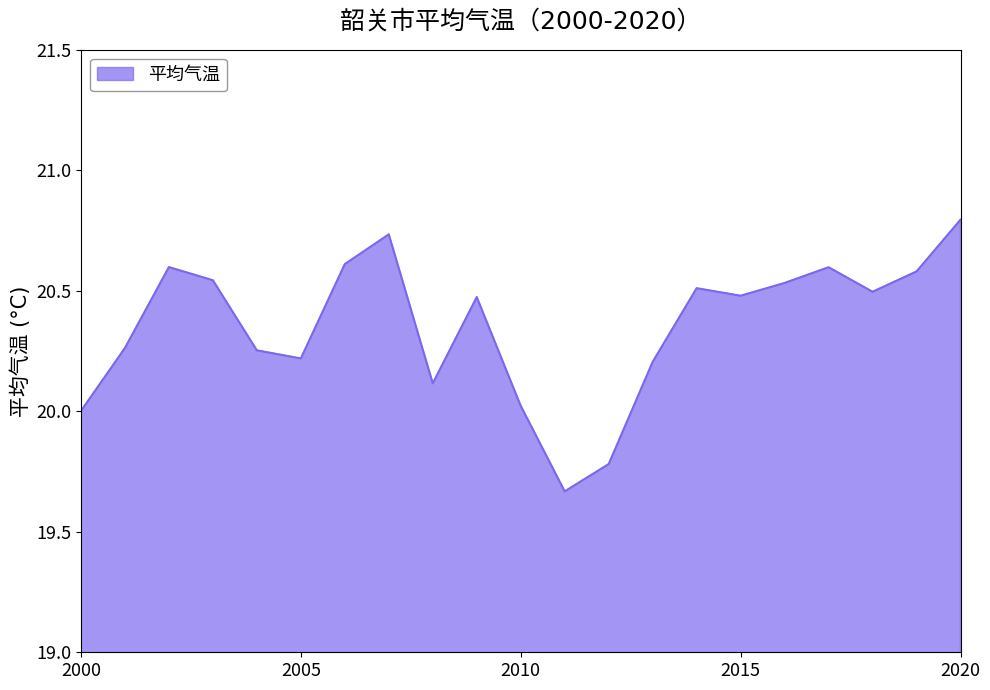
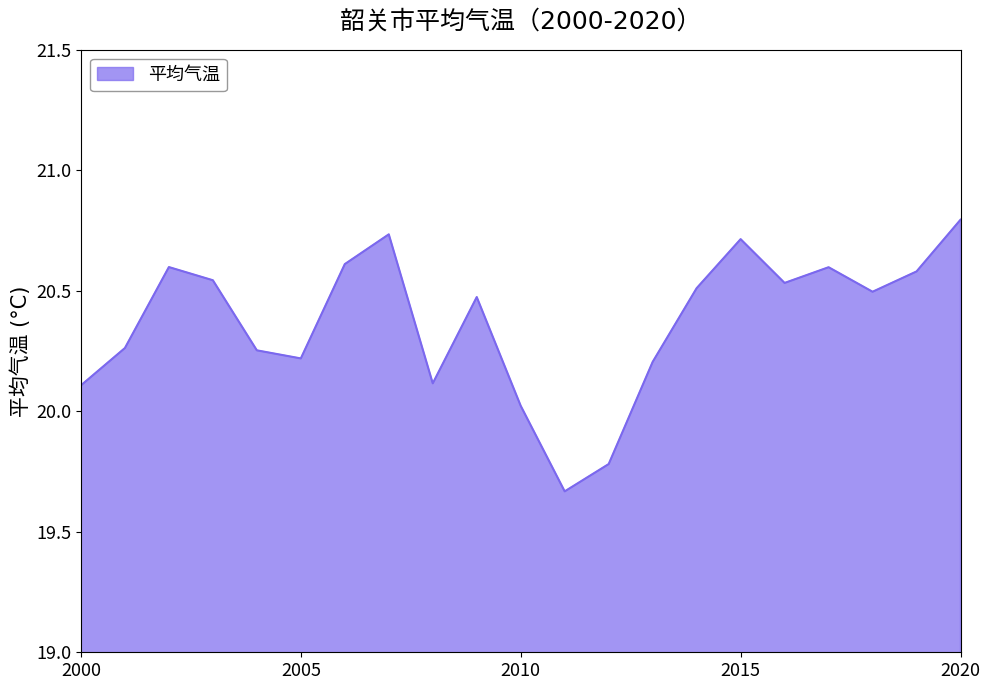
2000: 20.00 -> 20.11
2015: 20.48 -> 20.71
